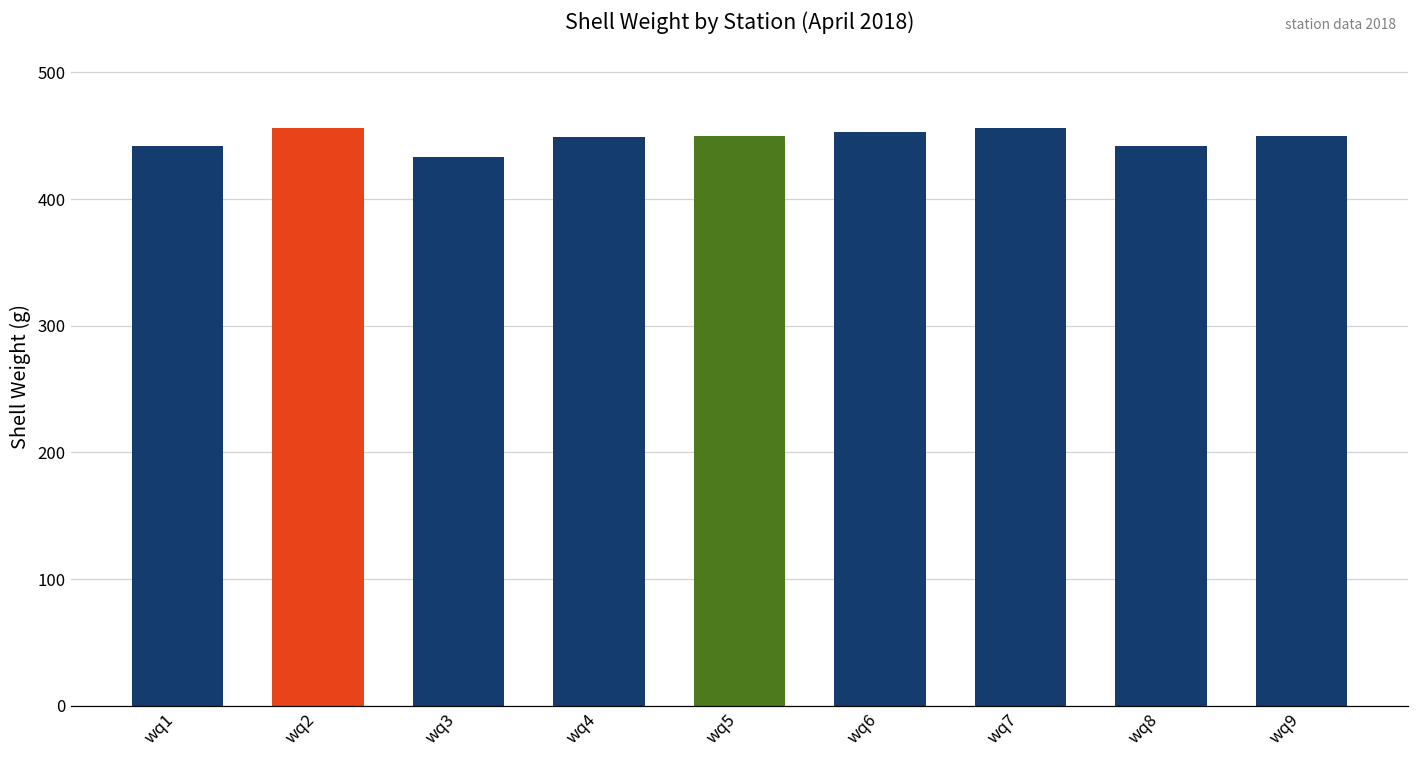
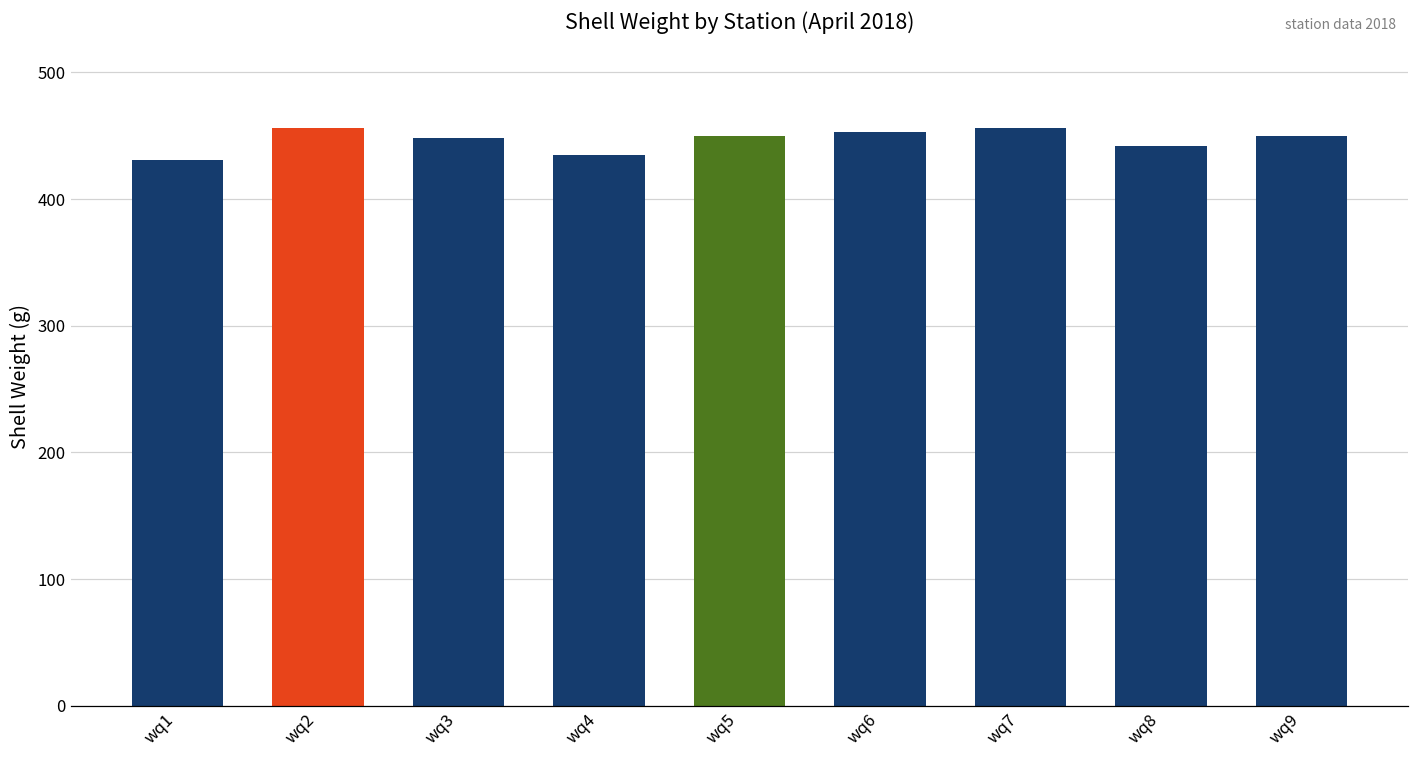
wq1: 442 -> 431
wq3: 433 -> 448
wq4: 449 -> 435
